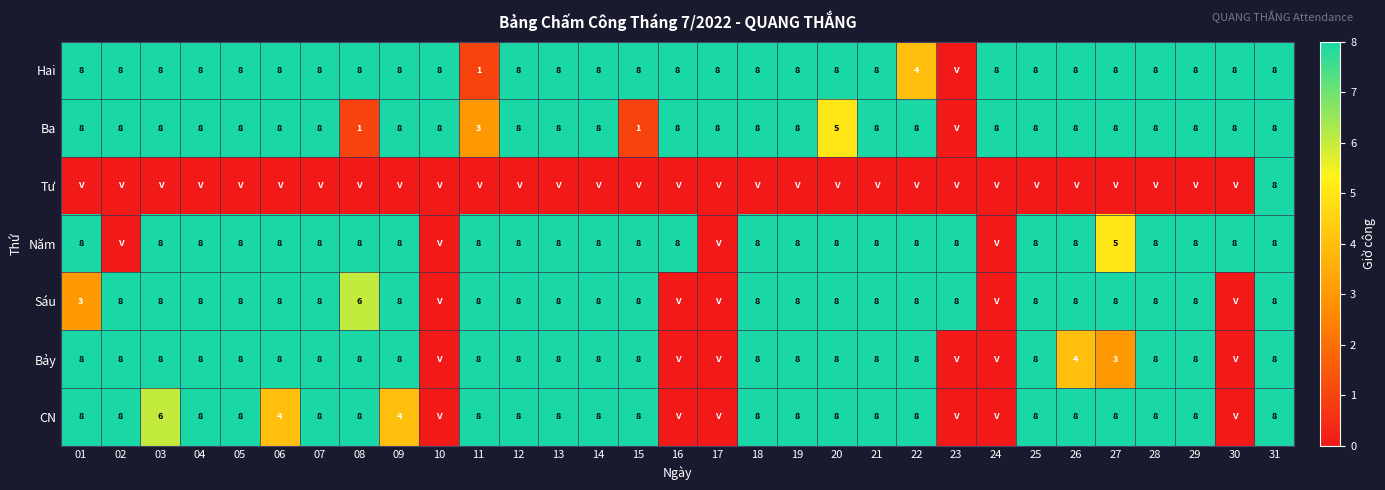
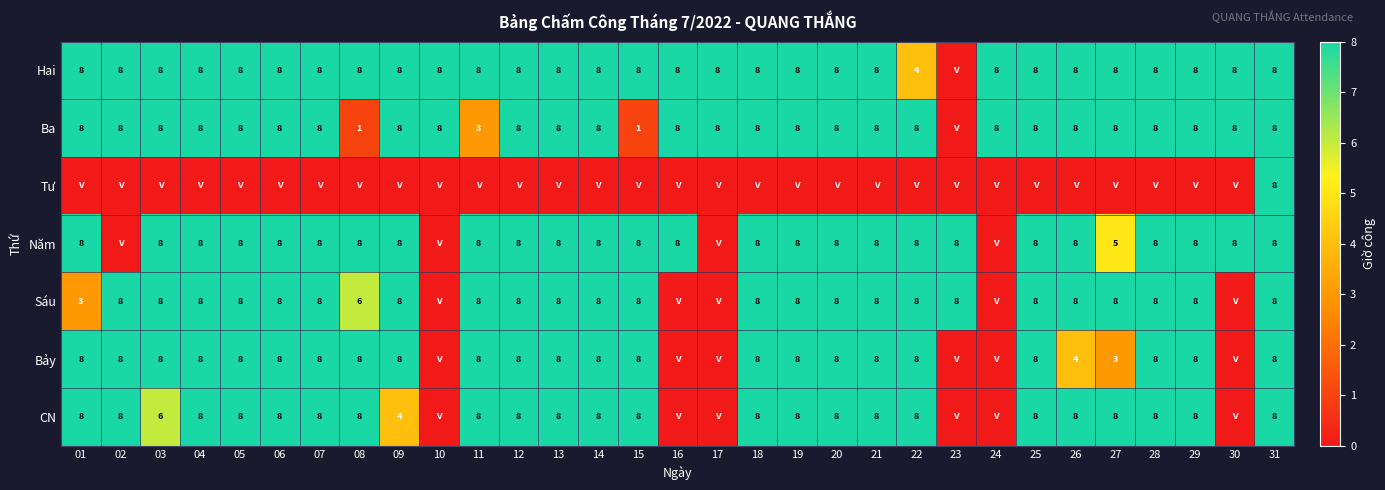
Hai, 11: 1 -> 8
Ba, 20: 5 -> 8
CN, 06: 4 -> 8
